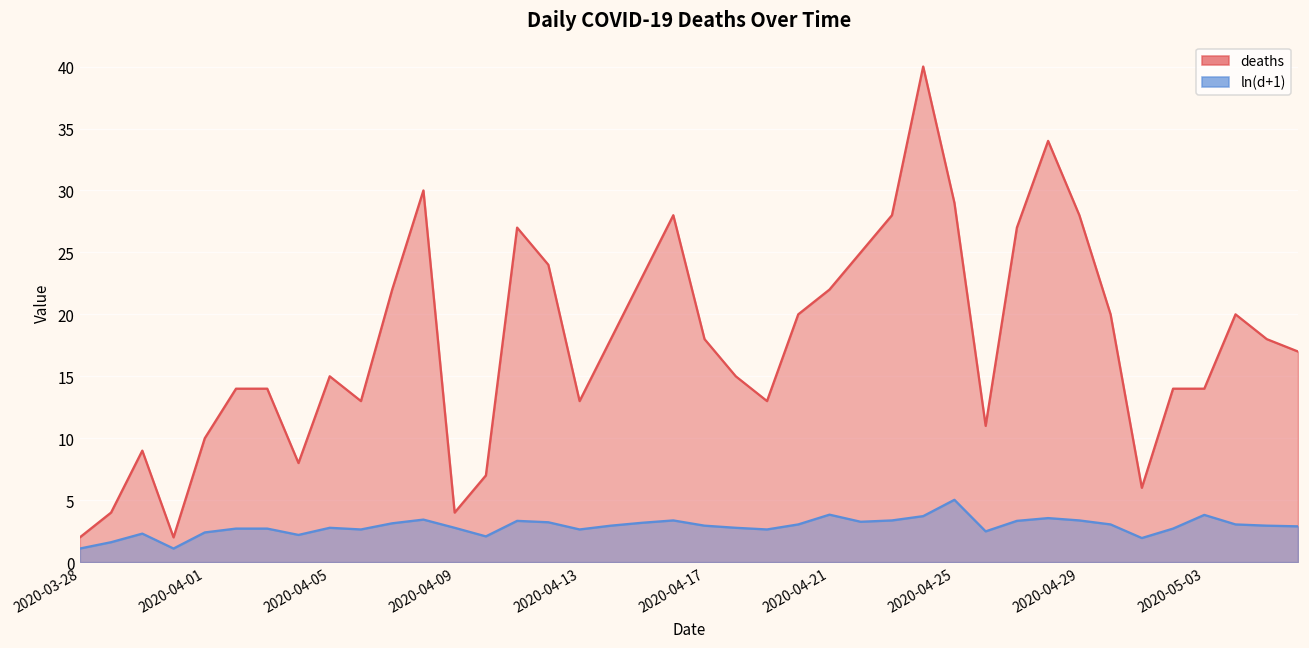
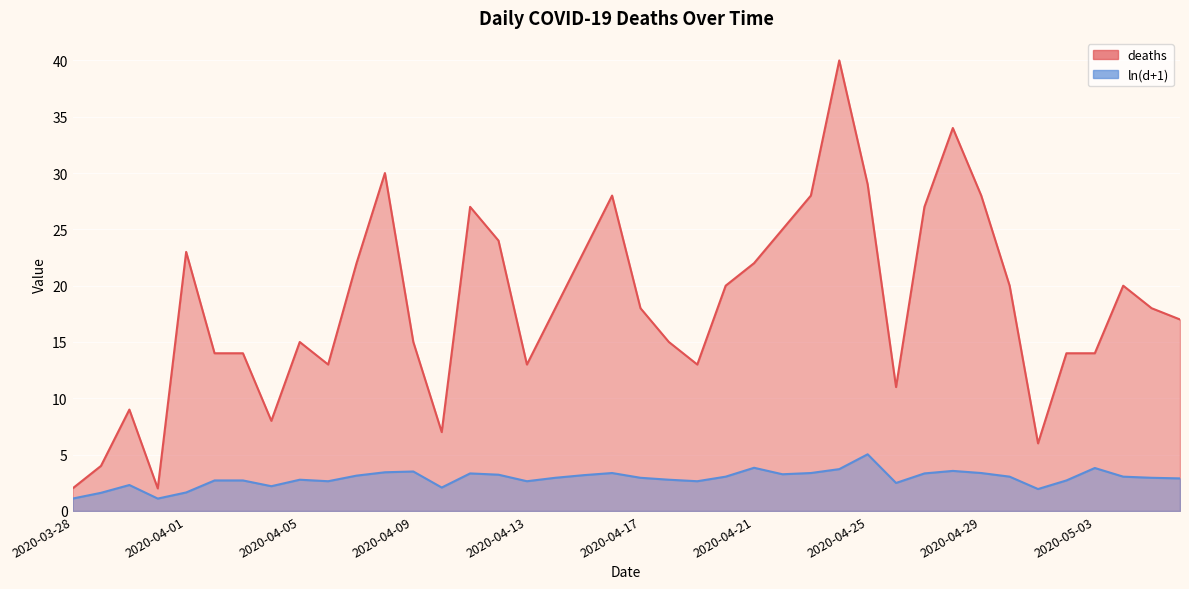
deaths, 2020-04-01: 10 -> 23
ln(d+1), 2020-04-01: 2.4 -> 1.6
deaths, 2020-04-09: 4 -> 15
ln(d+1), 2020-04-09: 2.8 -> 3.5
